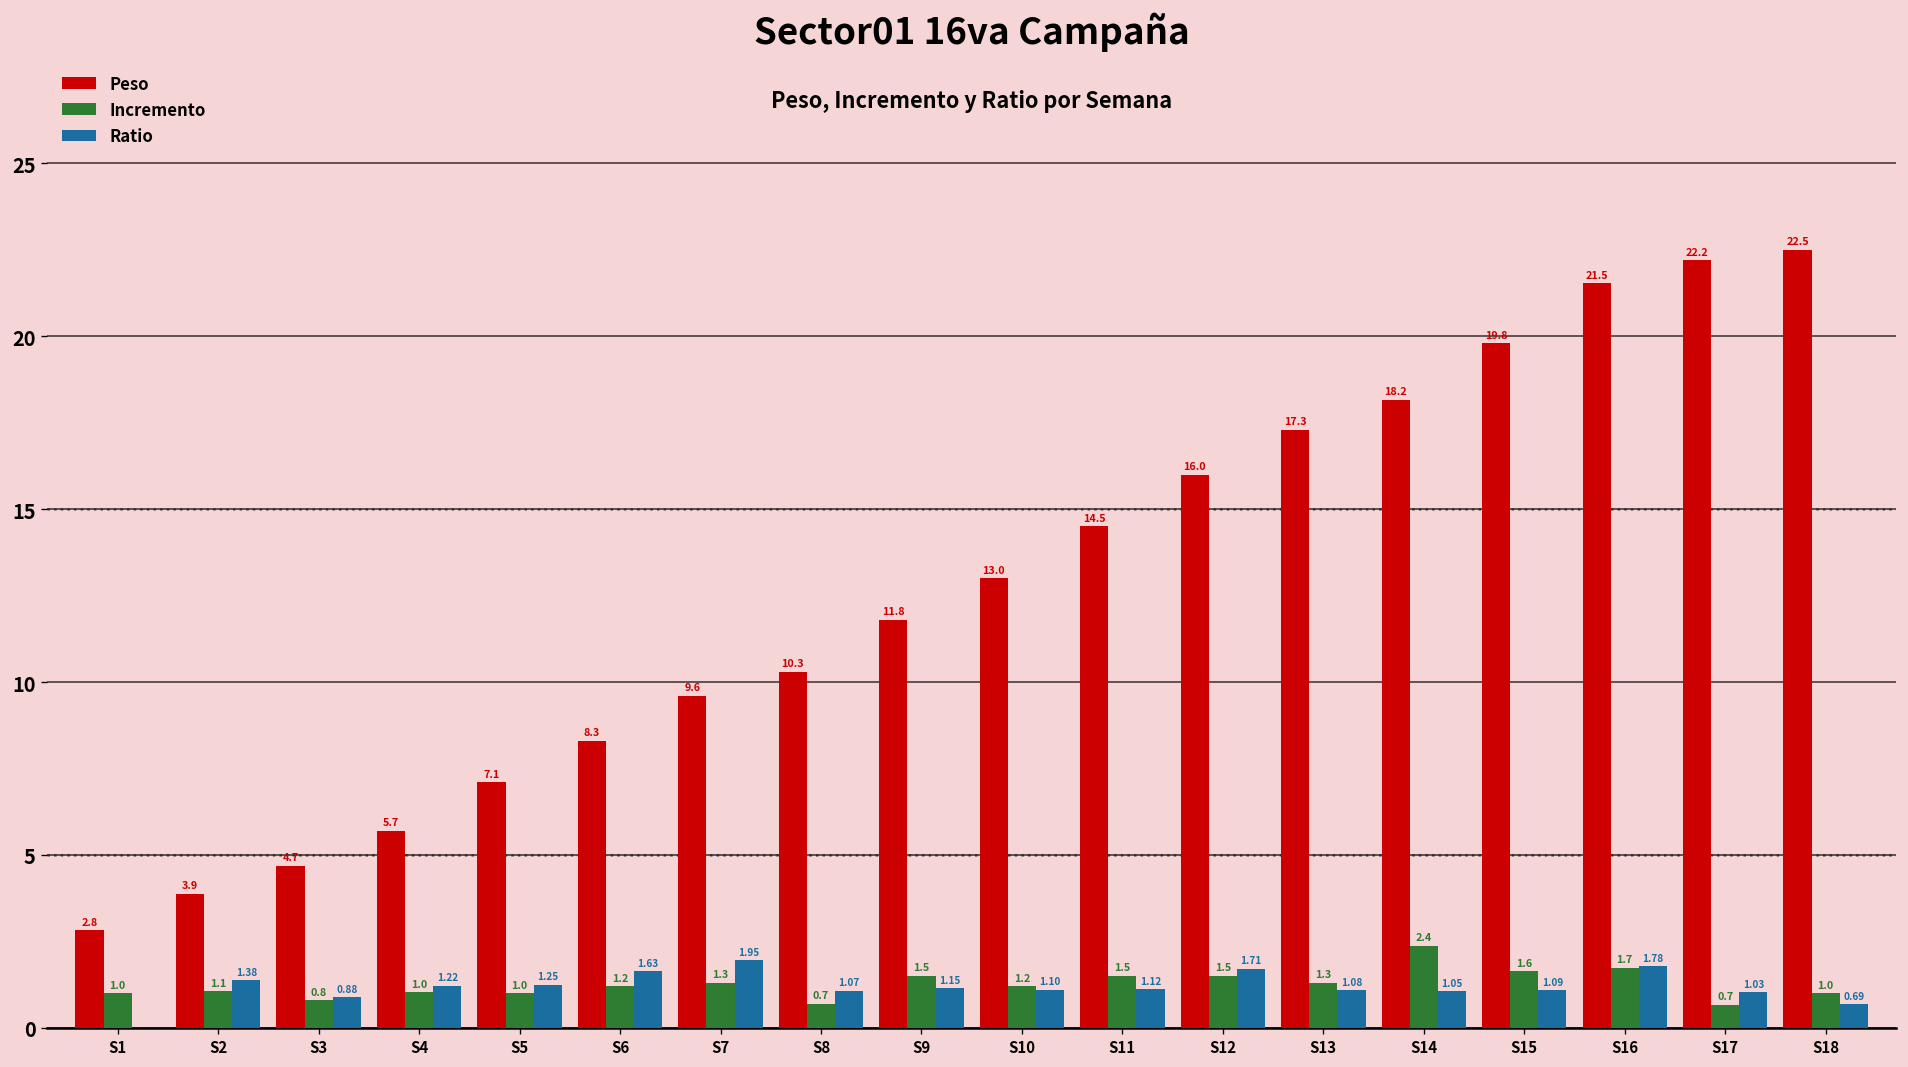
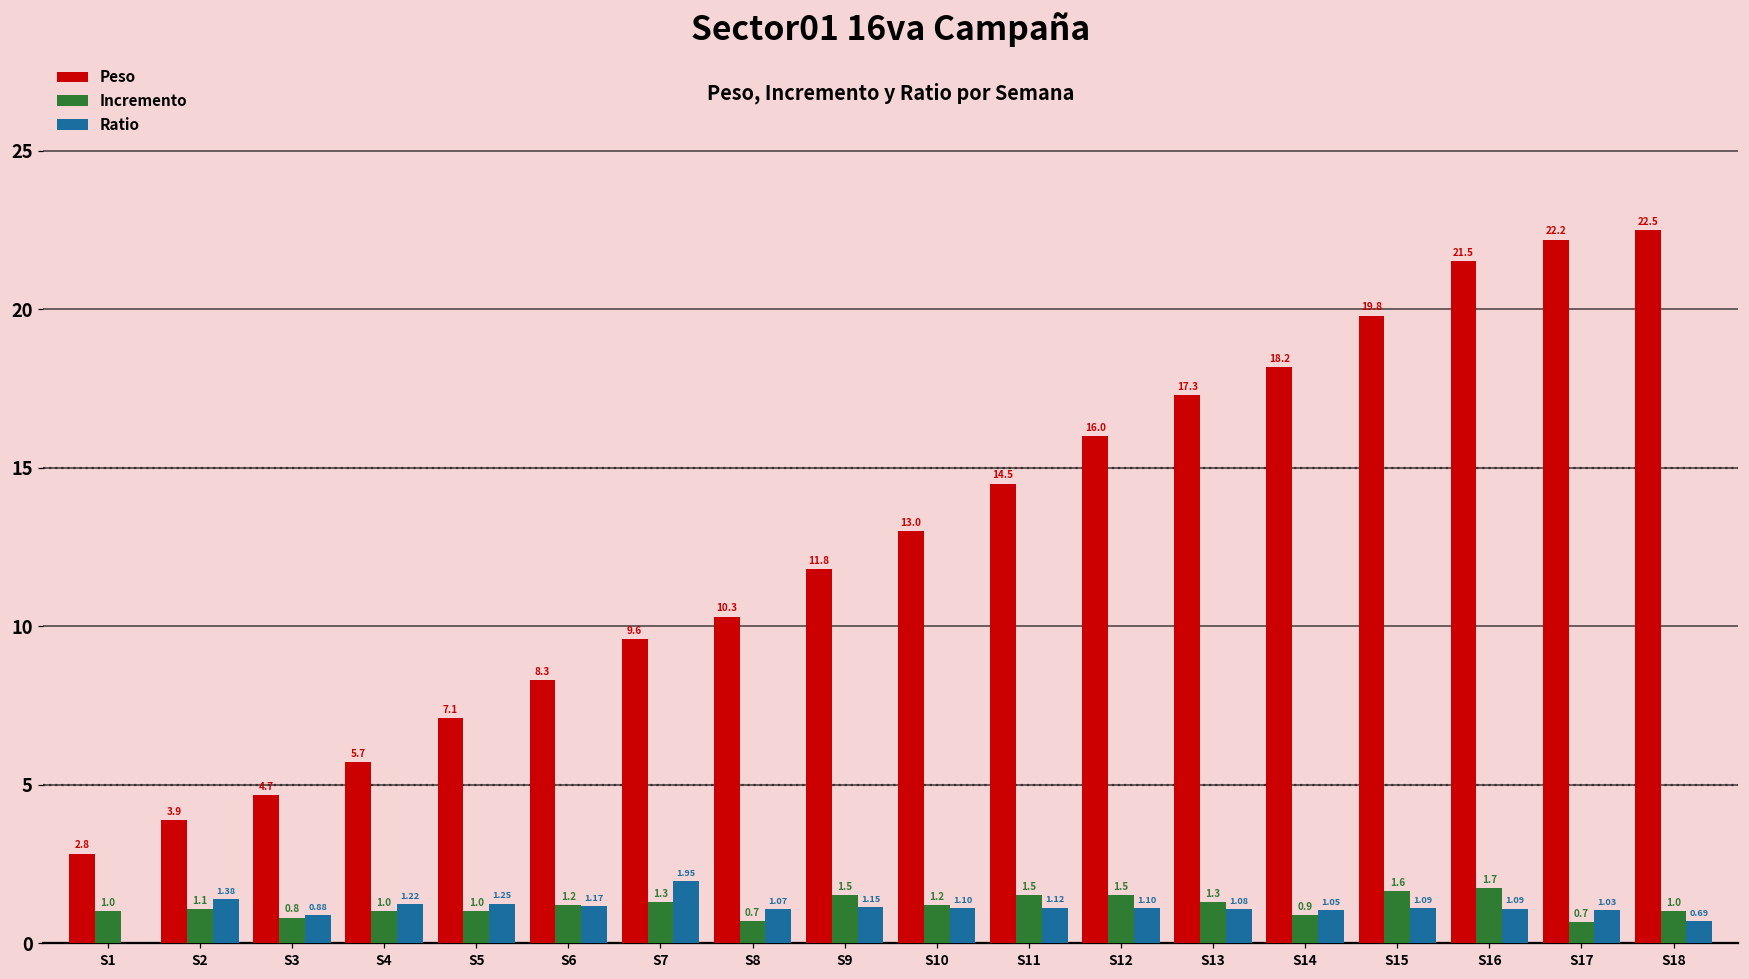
Ratio, S6: 1.63 -> 1.17
Ratio, S12: 1.71 -> 1.10
Incremento, S14: 2.4 -> 0.9
Ratio, S16: 1.78 -> 1.09
